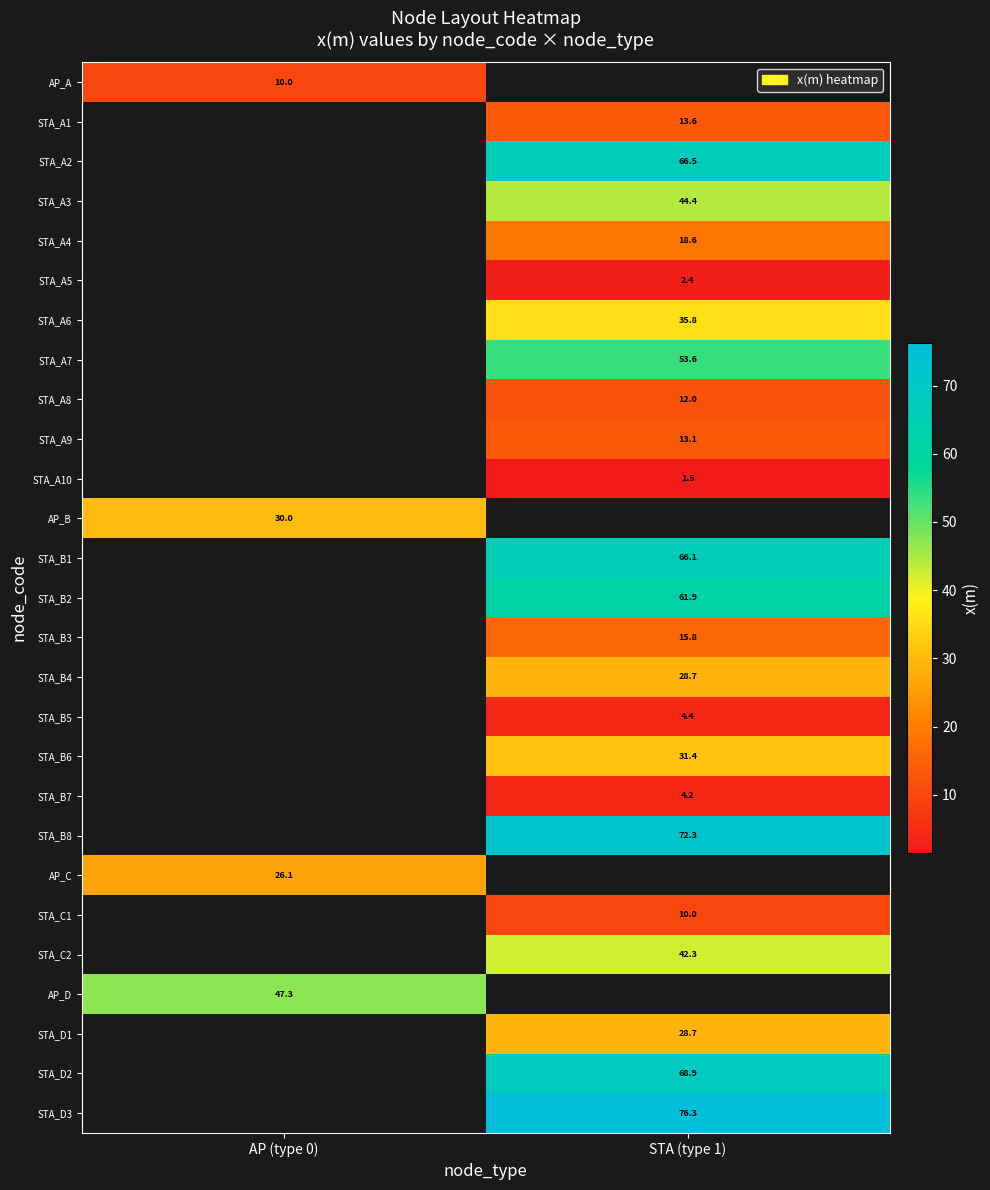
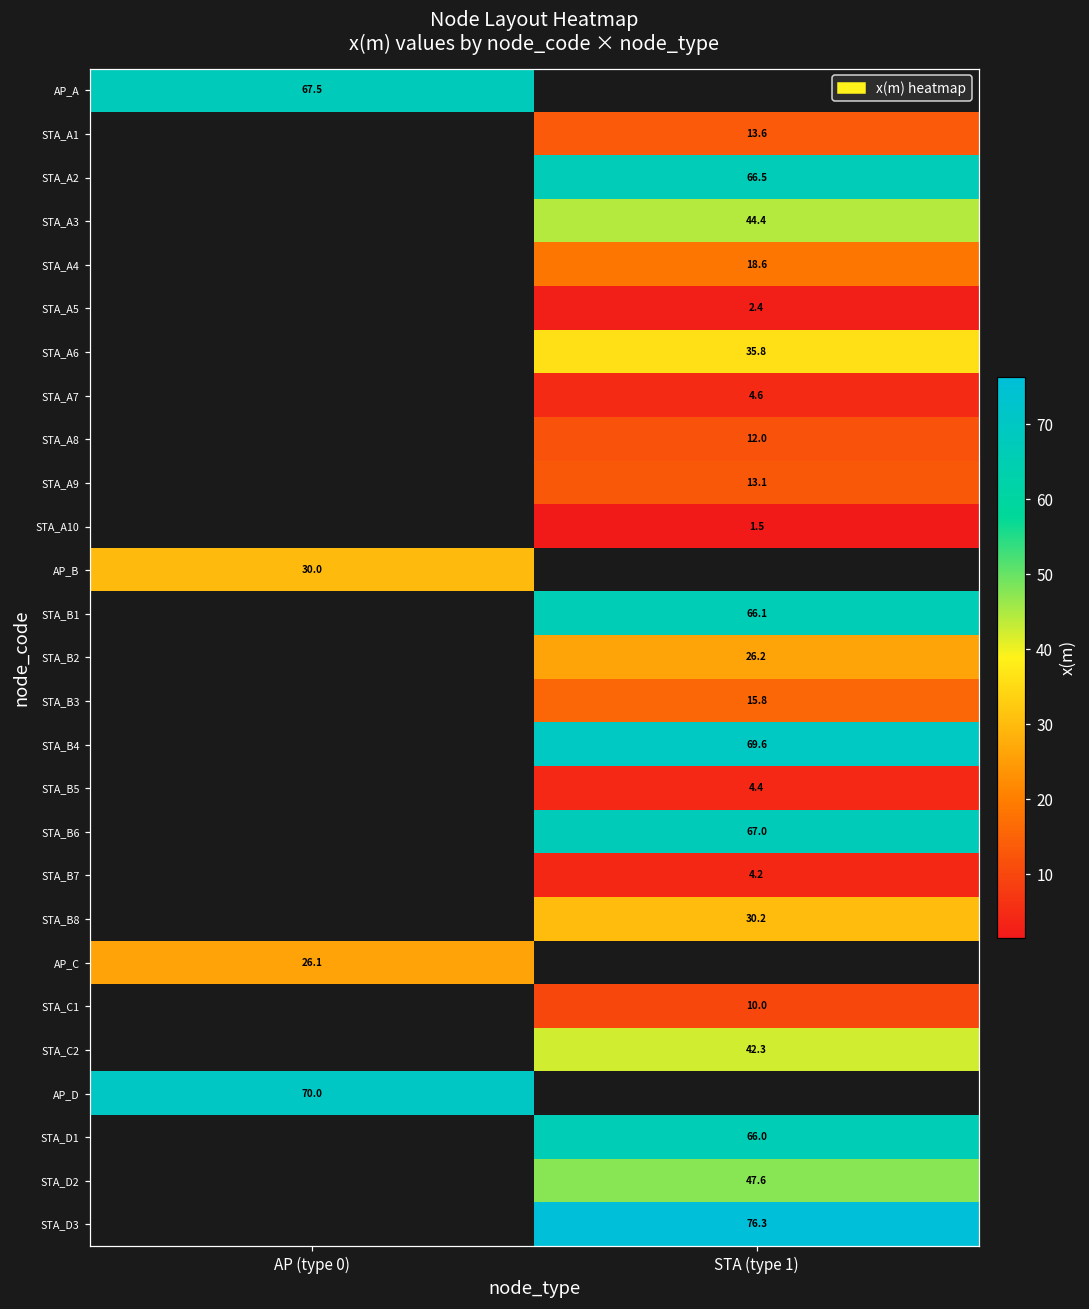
AP_A, AP (type 0): 10.0 -> 67.5
STA_A7, STA (type 1): 53.6 -> 4.6
STA_B2, STA (type 1): 61.9 -> 26.2
STA_B4, STA (type 1): 28.7 -> 69.6
STA_B6, STA (type 1): 31.4 -> 67.0
STA_B8, STA (type 1): 72.3 -> 30.2
AP_D, AP (type 0): 47.3 -> 70.0
STA_D1, STA (type 1): 28.7 -> 66.0
STA_D2, STA (type 1): 68.9 -> 47.6
